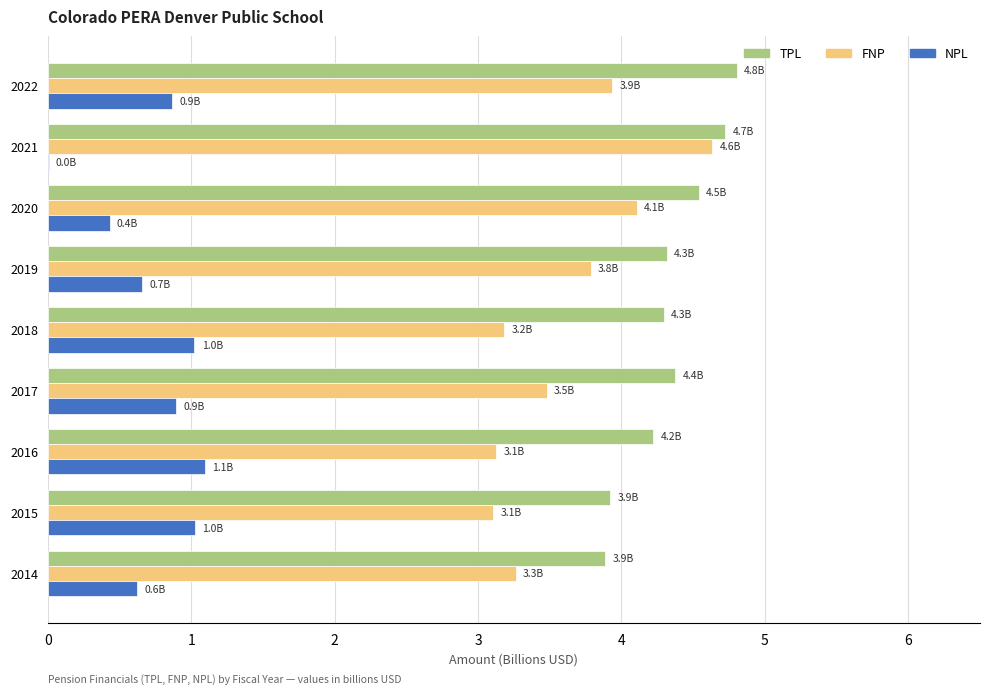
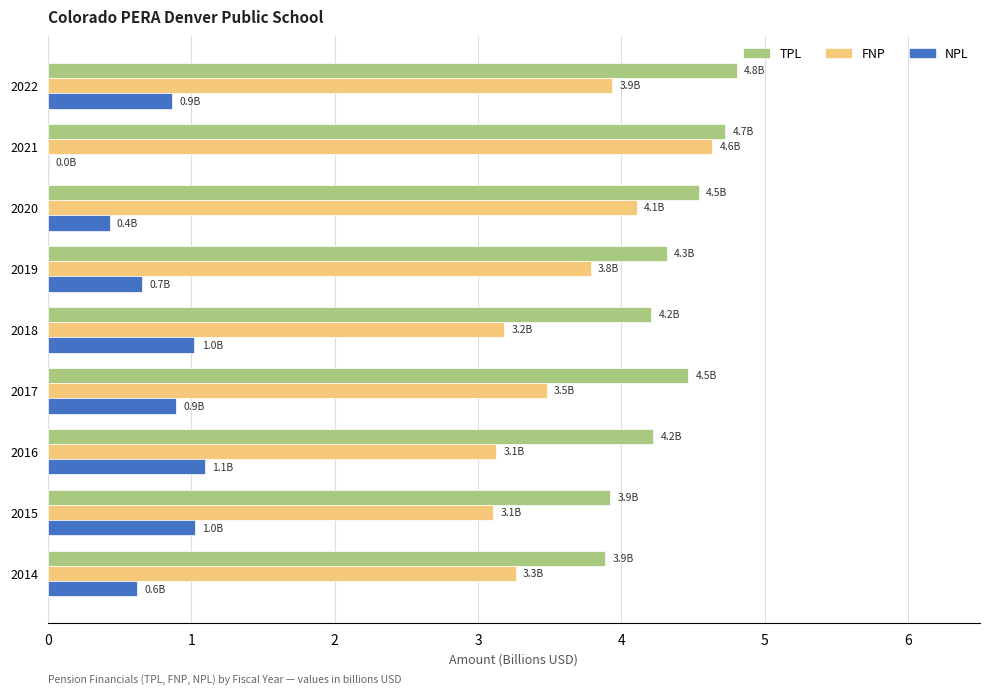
TPL, 2018: 4.3B -> 4.2B
TPL, 2017: 4.4B -> 4.5B
